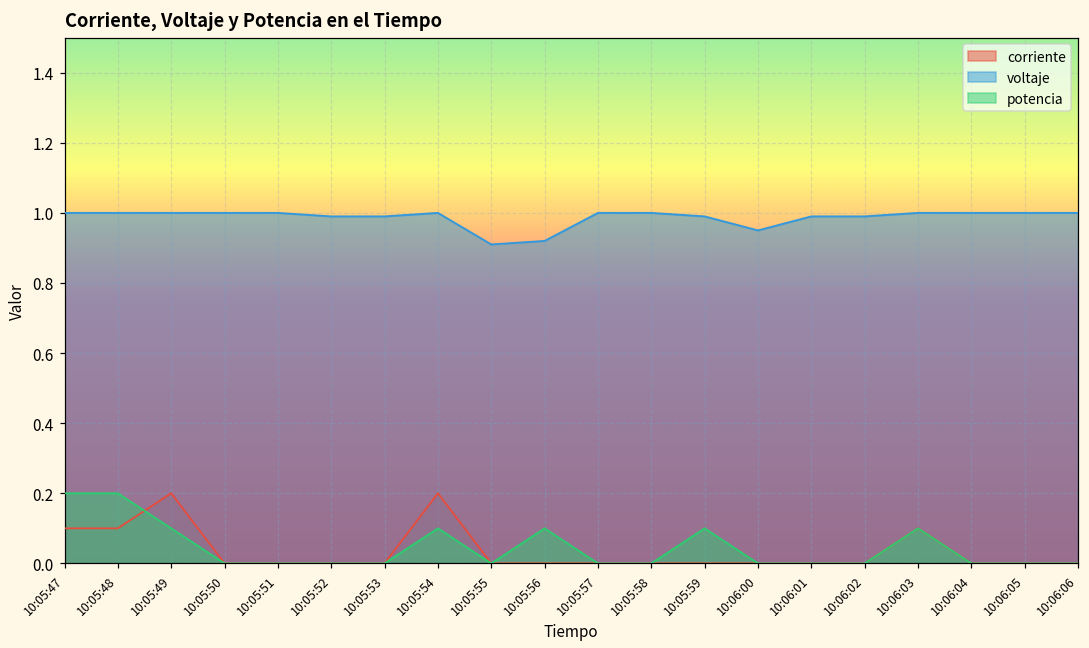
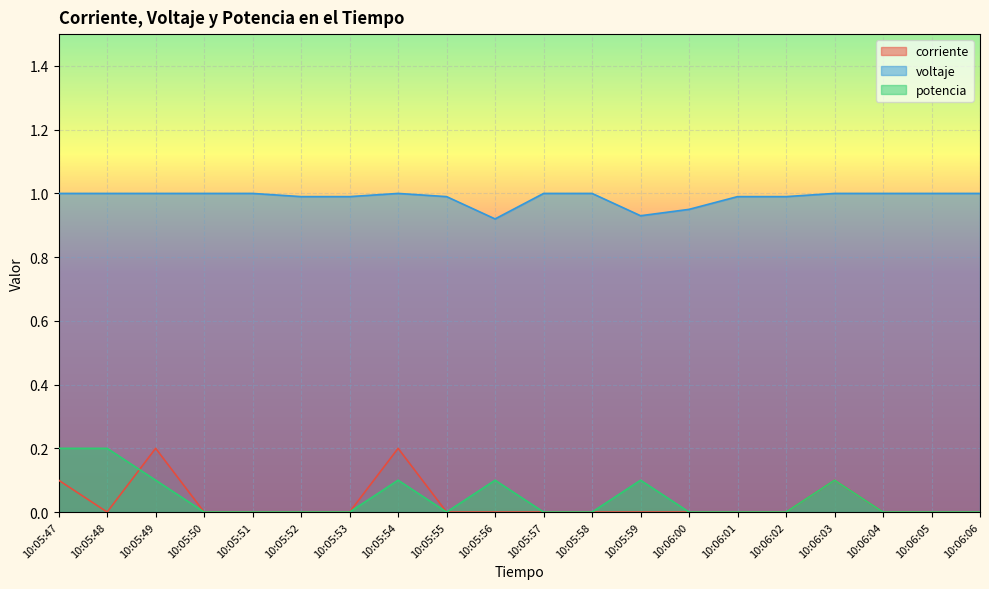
corriente, 10:05:48: 0.1 -> 0.0
voltaje, 10:05:55: 0.91 -> 0.99
voltaje, 10:05:59: 0.99 -> 0.93
